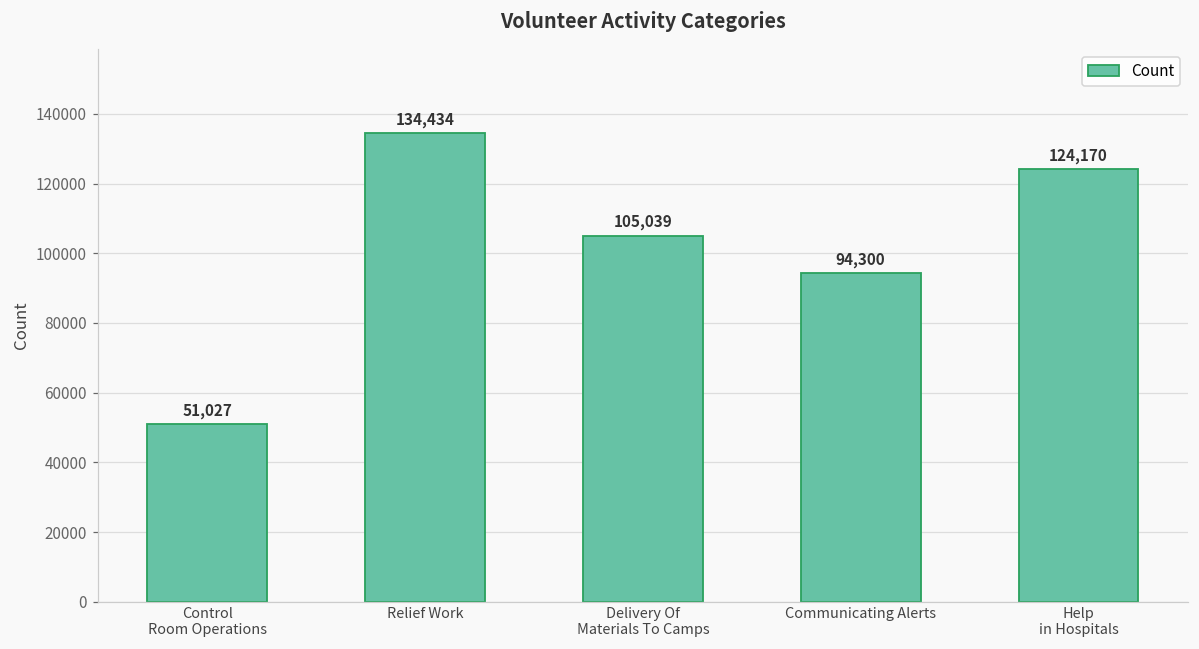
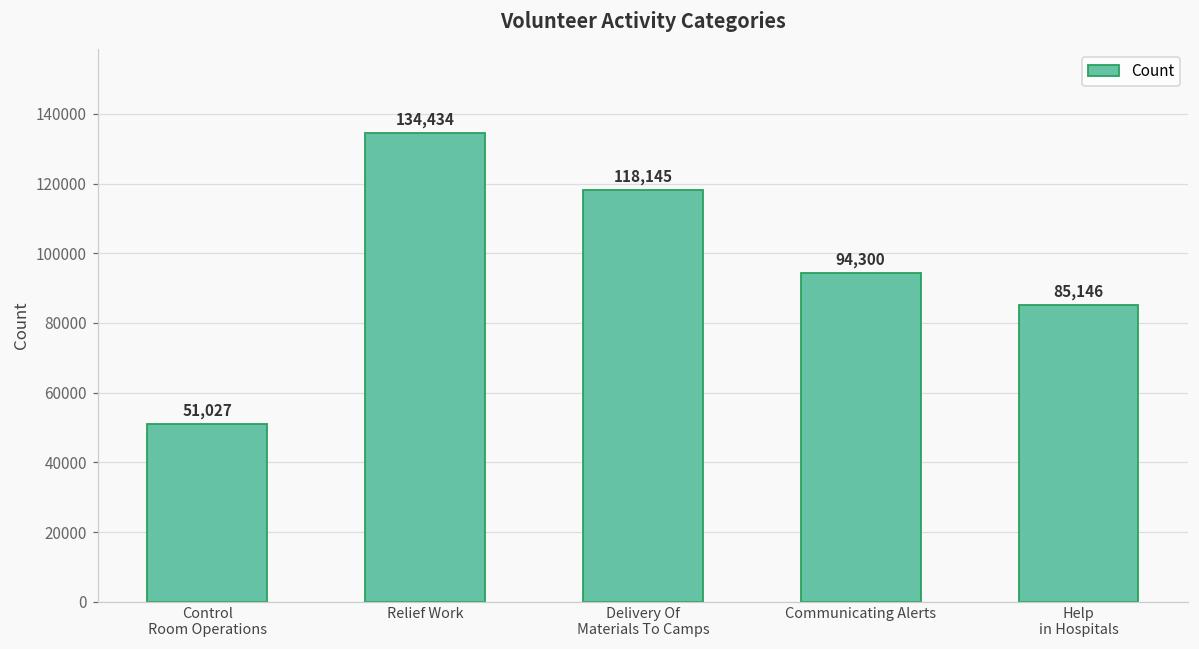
Delivery Of Materials To Camps: 105,039 -> 118,145
Help in Hospitals: 124,170 -> 85,146
